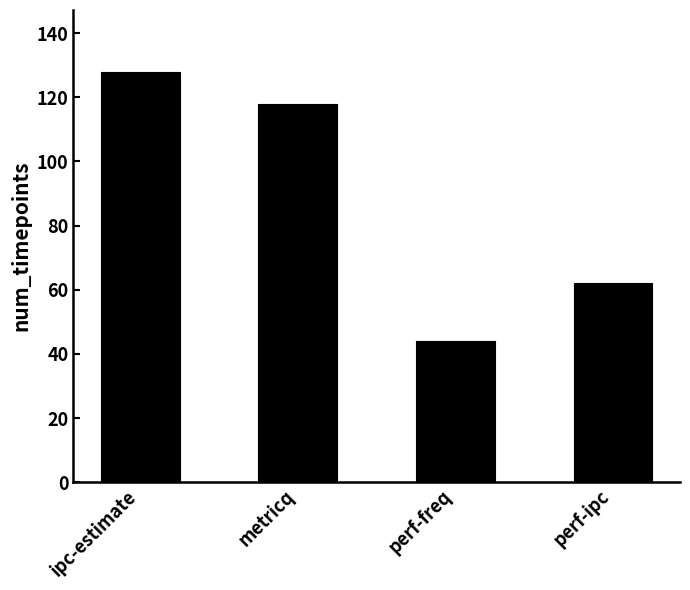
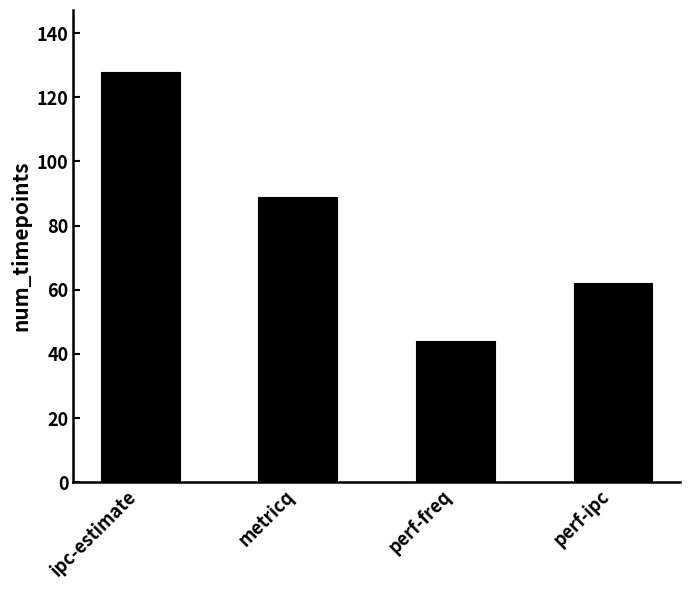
metricq: 118 -> 89
